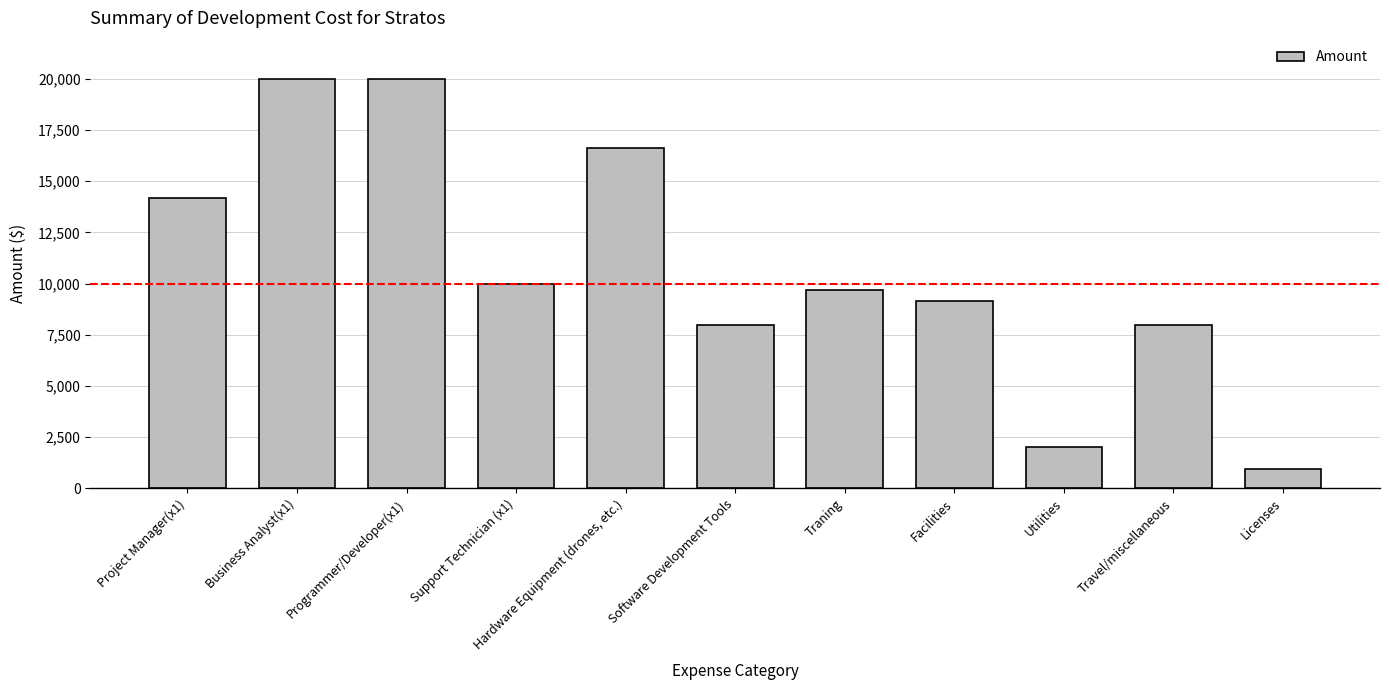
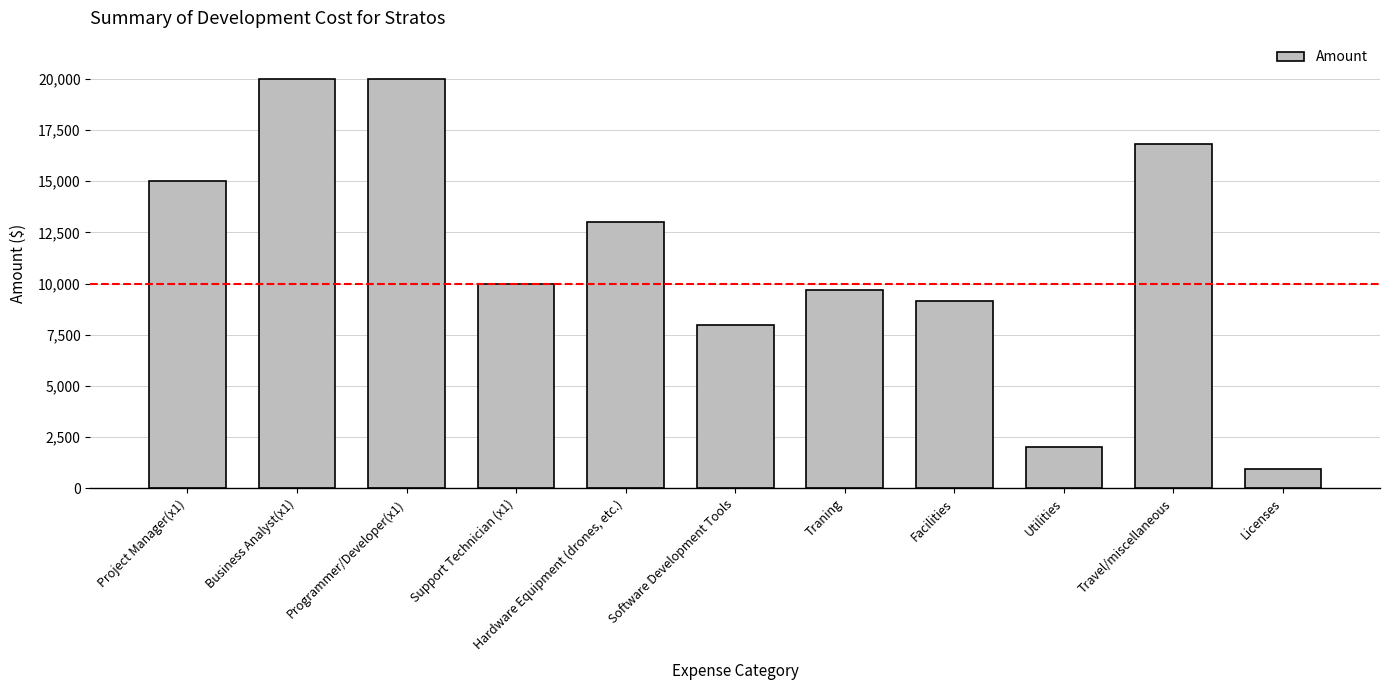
Project Manager(x1): 14,200 -> 15,000
Hardware Equipment (drones, etc.): 16,600 -> 13,000
Travel/miscellaneous: 8,000 -> 16,800
